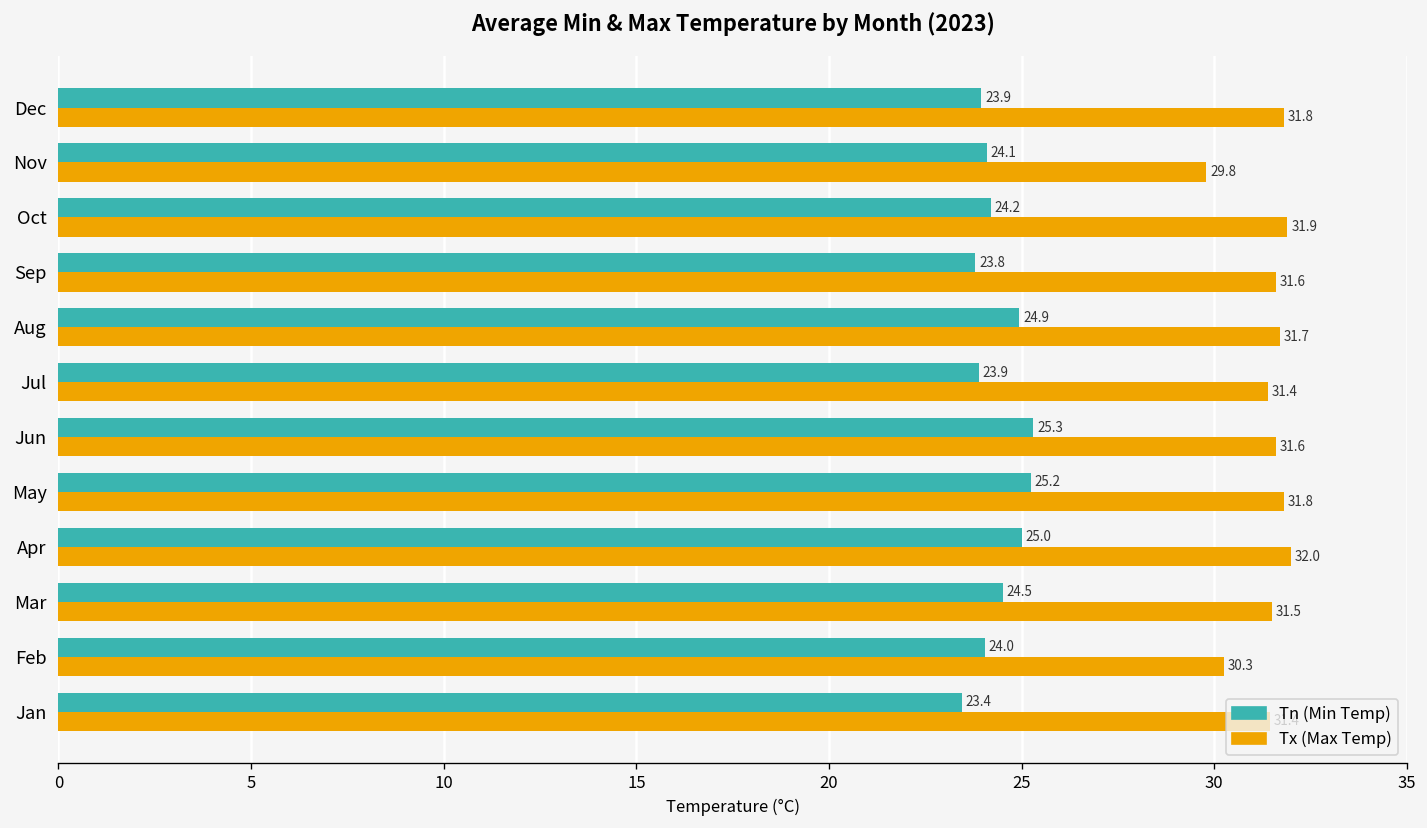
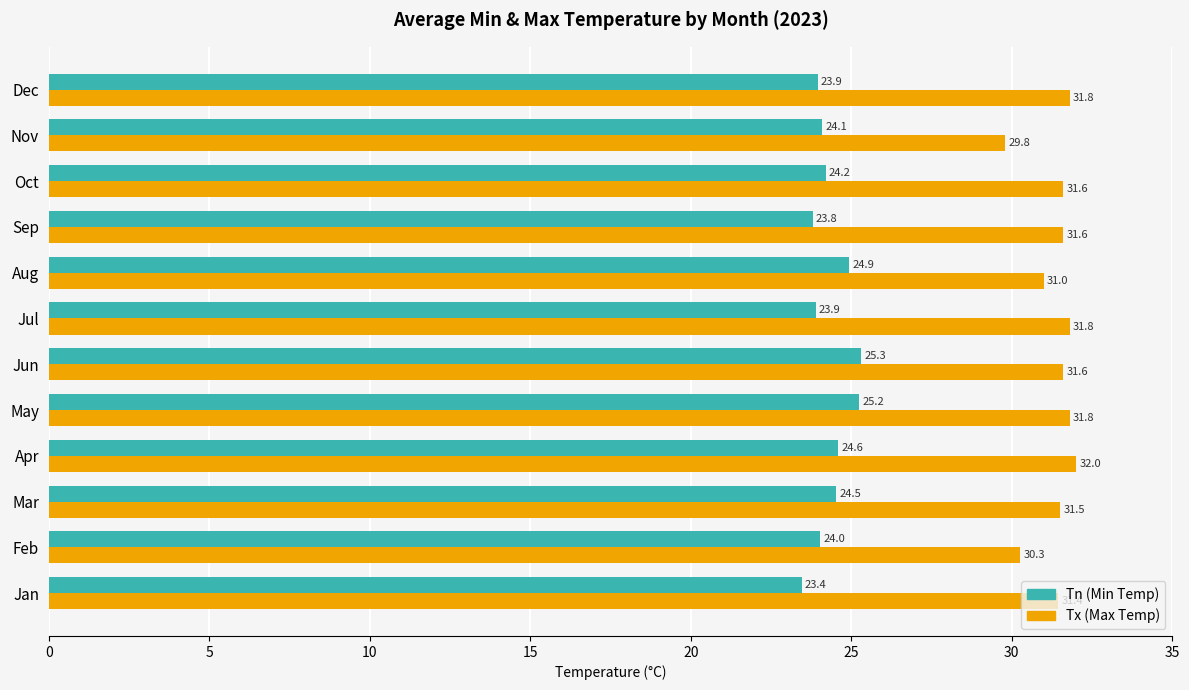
Tx (Max Temp), Oct: 31.9 -> 31.6
Tx (Max Temp), Aug: 31.7 -> 31.0
Tx (Max Temp), Jul: 31.4 -> 31.8
Tn (Min Temp), Apr: 25.0 -> 24.6
